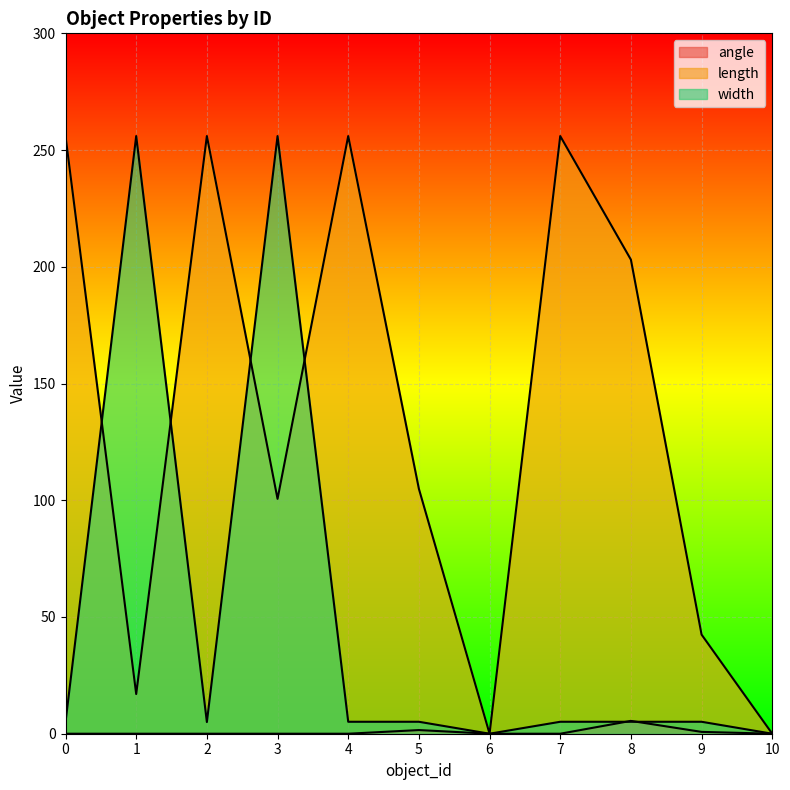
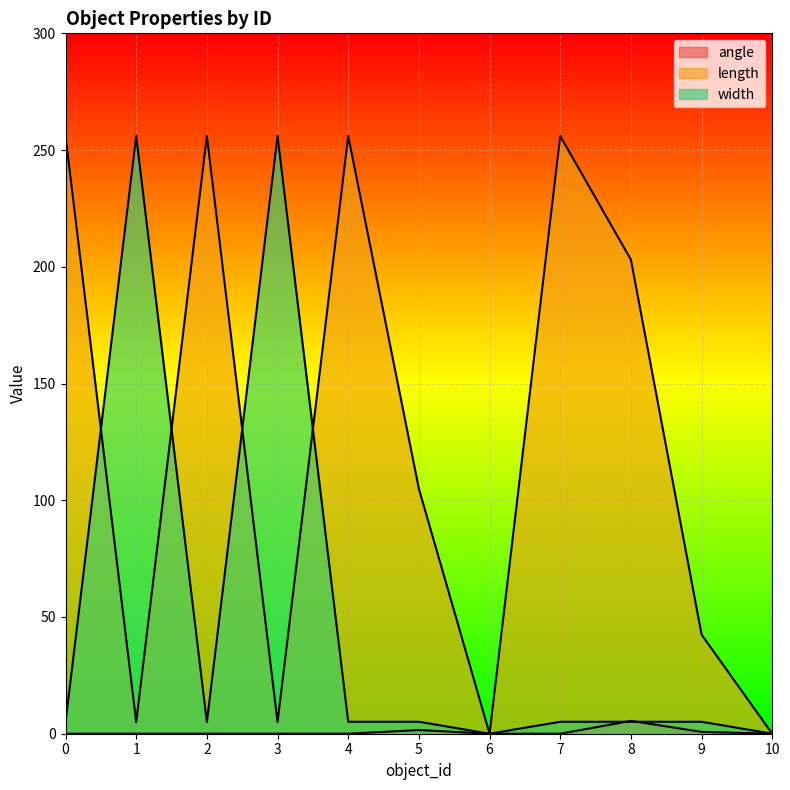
length, 1: 17 -> 5
length, 3: 101 -> 5
